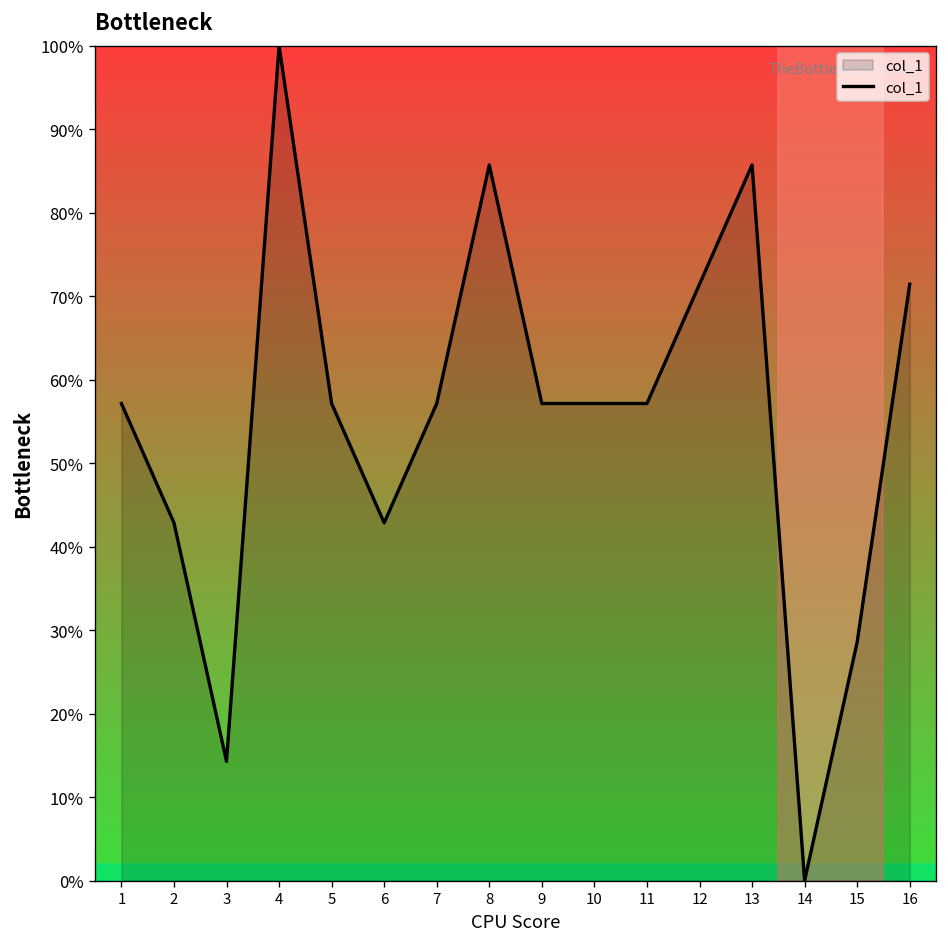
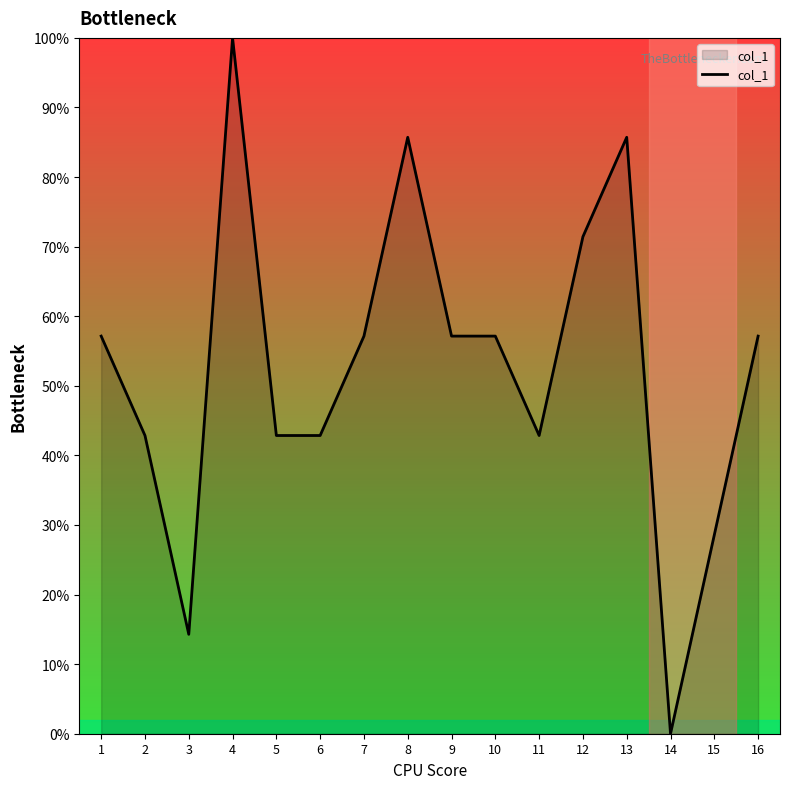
5: 57% -> 43%
11: 57% -> 43%
16: 71% -> 57%
